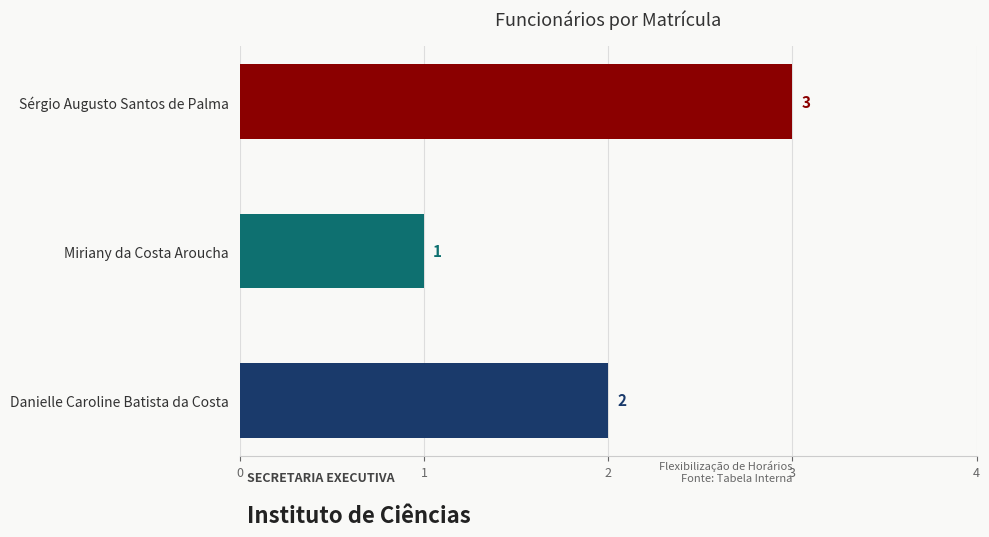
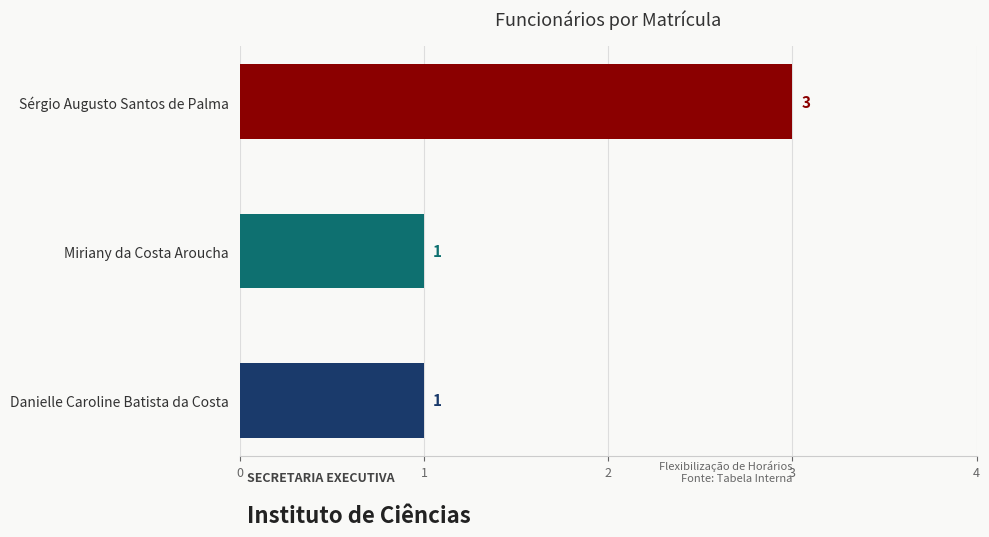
Danielle Caroline Batista da Costa: 2 -> 1
